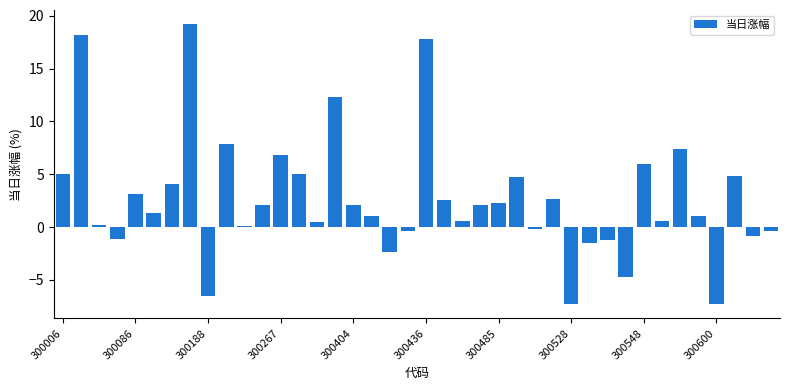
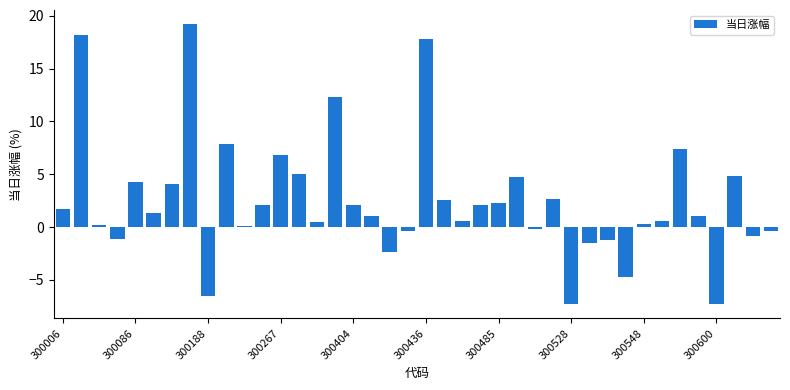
300006: 5.0 -> 1.8
300086: 3.2 -> 4.3
300548: 6.0 -> 0.3
